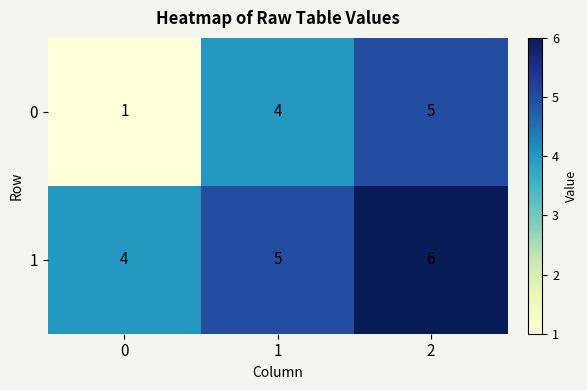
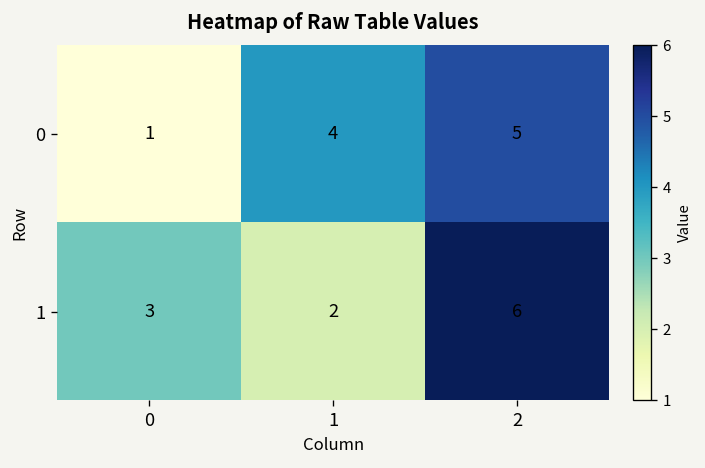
1, 0: 4 -> 3
1, 1: 5 -> 2
